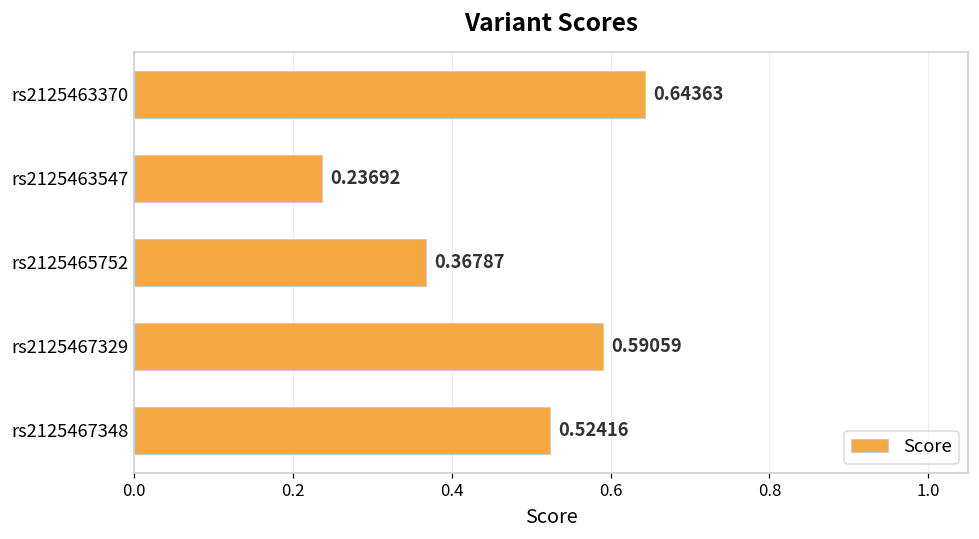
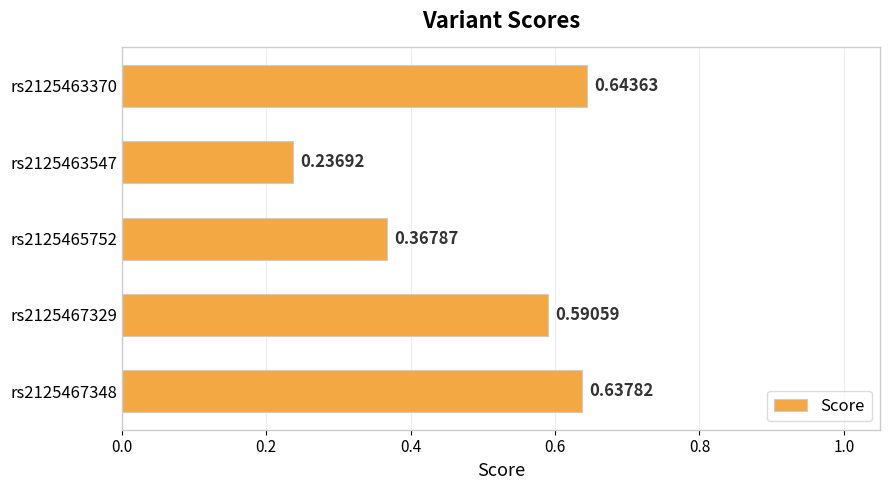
rs2125467348: 0.52416 -> 0.63782
